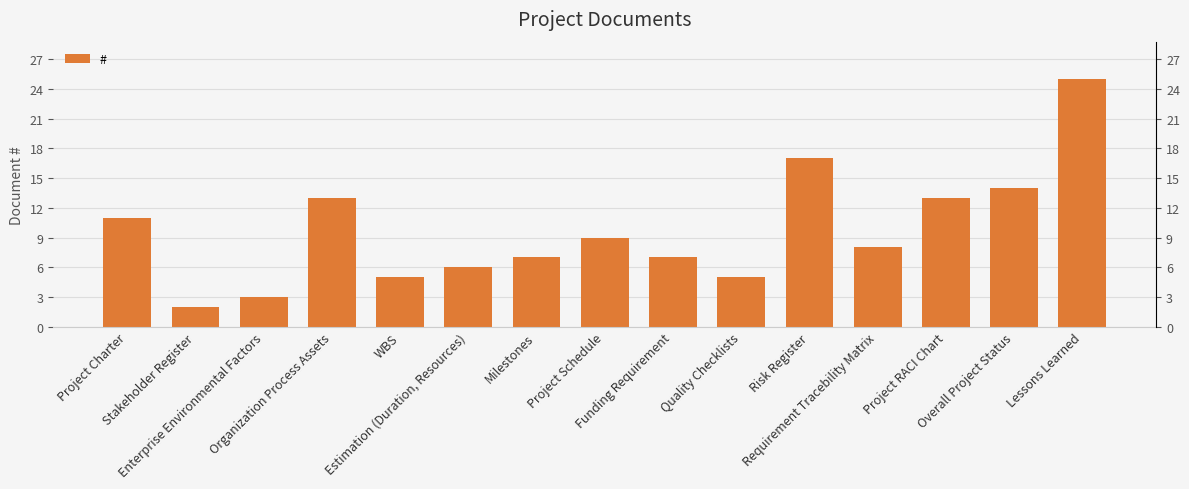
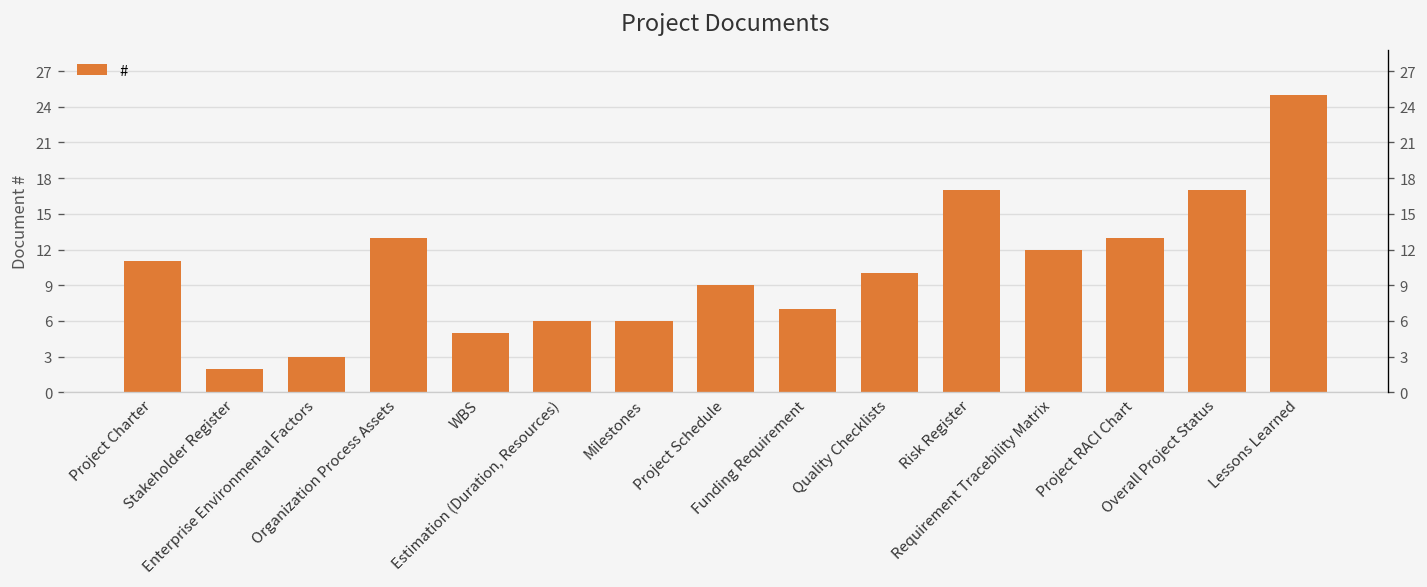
Milestones: 7 -> 6
Quality Checklists: 5 -> 10
Requirement Tracebility Matrix: 8 -> 12
Overall Project Status: 14 -> 17
